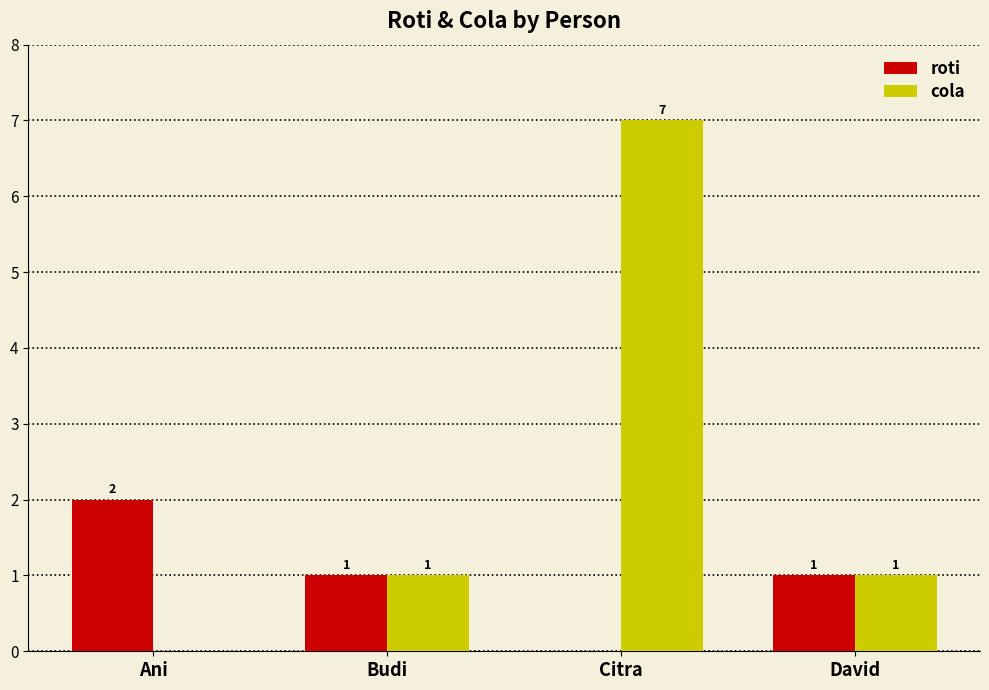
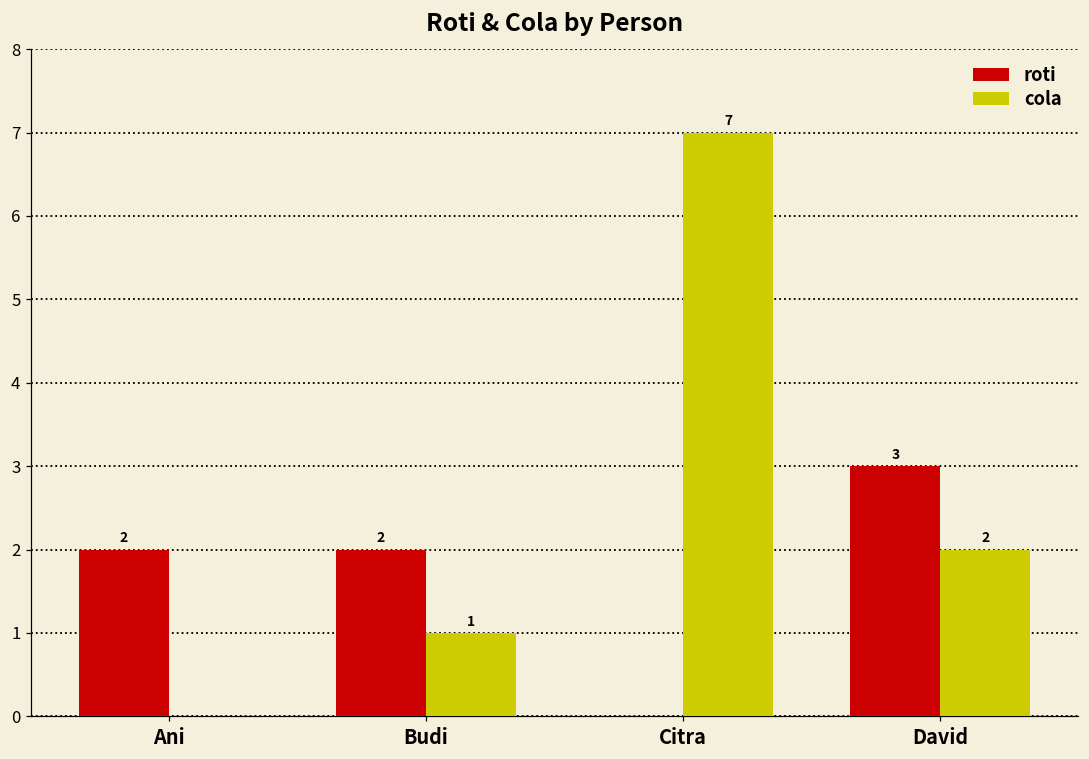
roti, Budi: 1 -> 2
roti, David: 1 -> 3
cola, David: 1 -> 2
